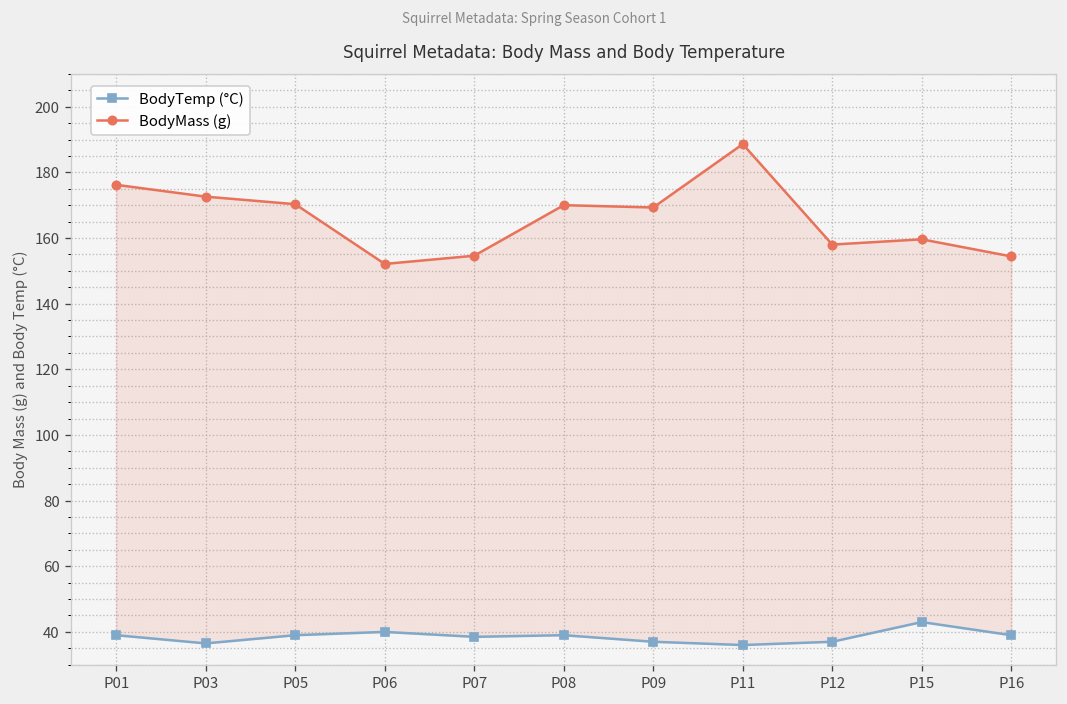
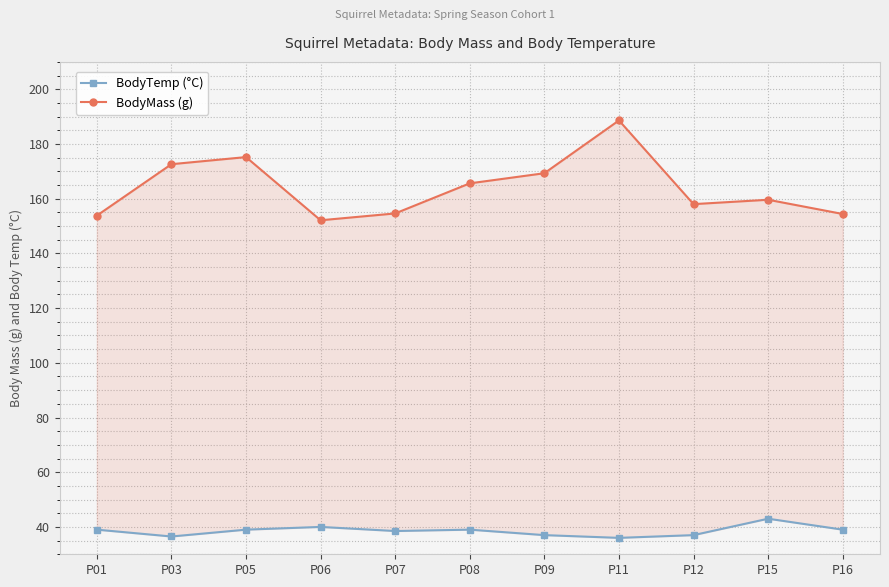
BodyMass (g), P01: 176 -> 154
BodyMass (g), P05: 170 -> 175
BodyMass (g), P08: 170 -> 166
